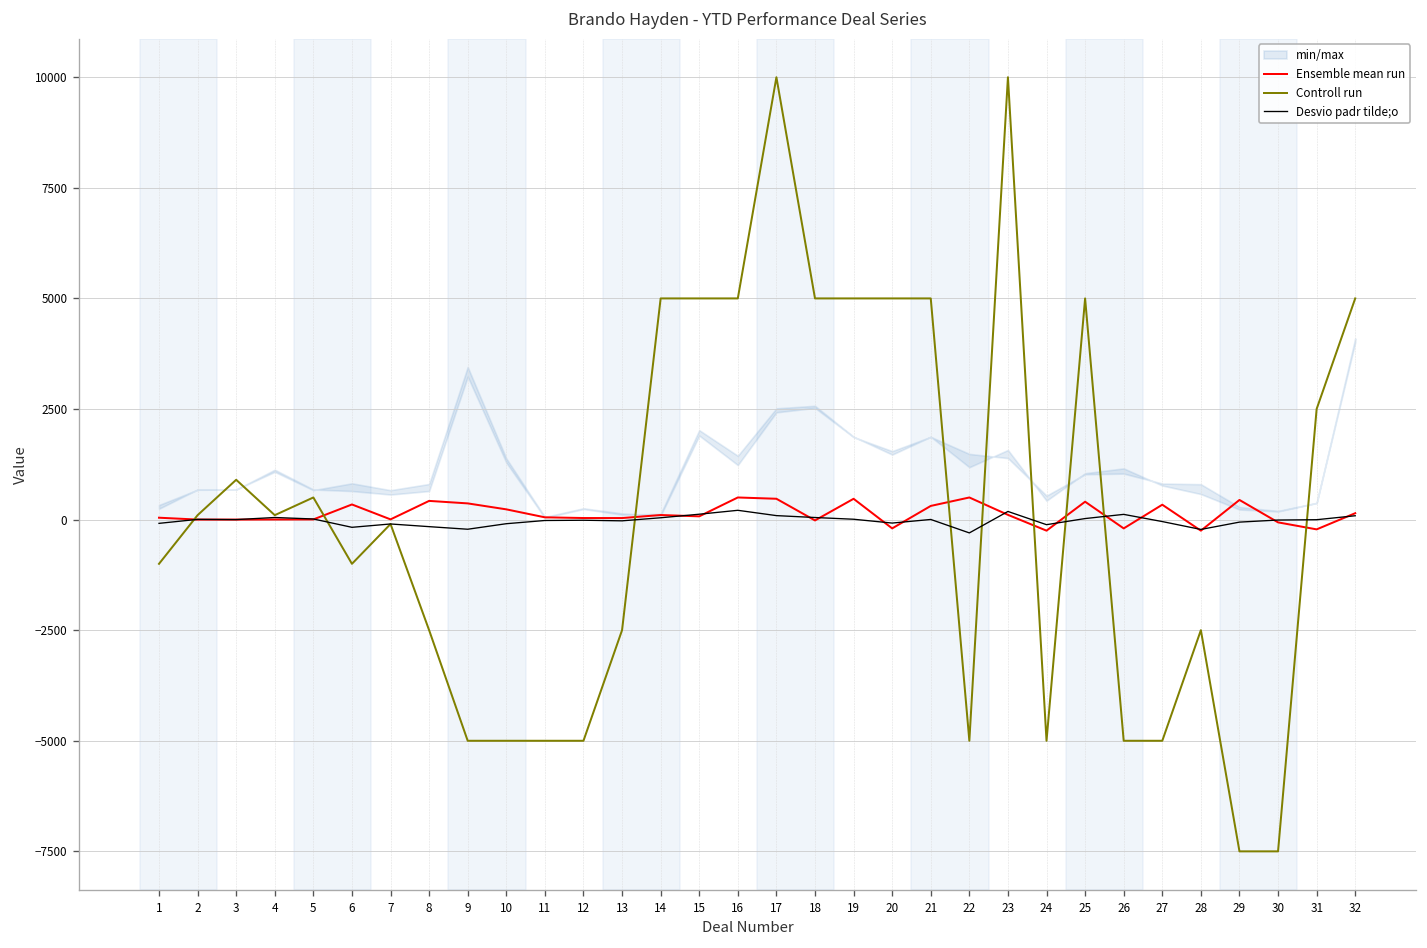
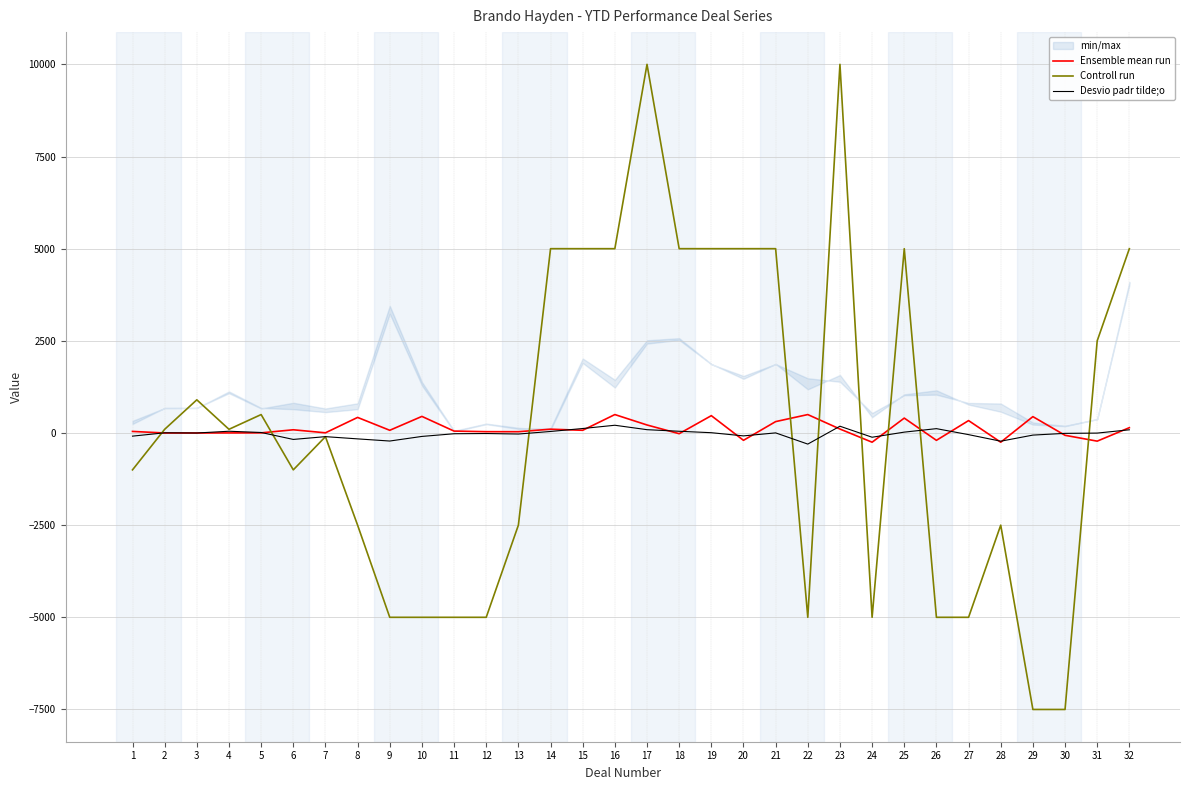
Ensemble mean run, 6: 300 -> 100
Ensemble mean run, 9: 400 -> 100
Ensemble mean run, 10: 200 -> 500
Ensemble mean run, 17: 500 -> 200
